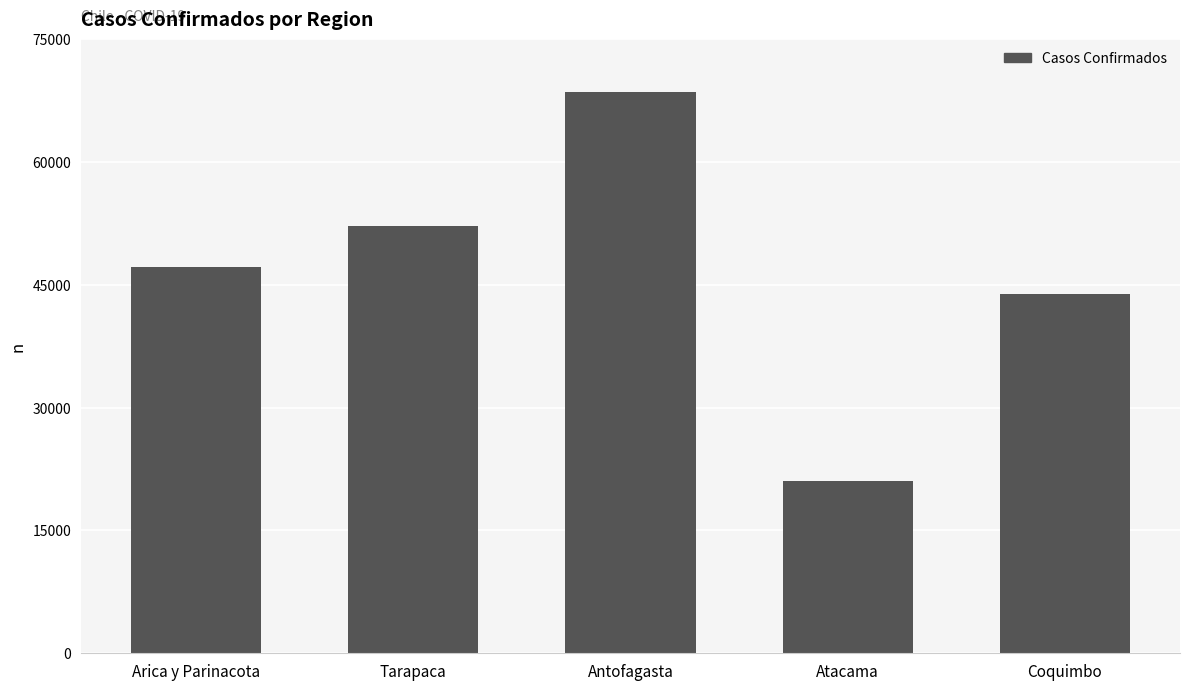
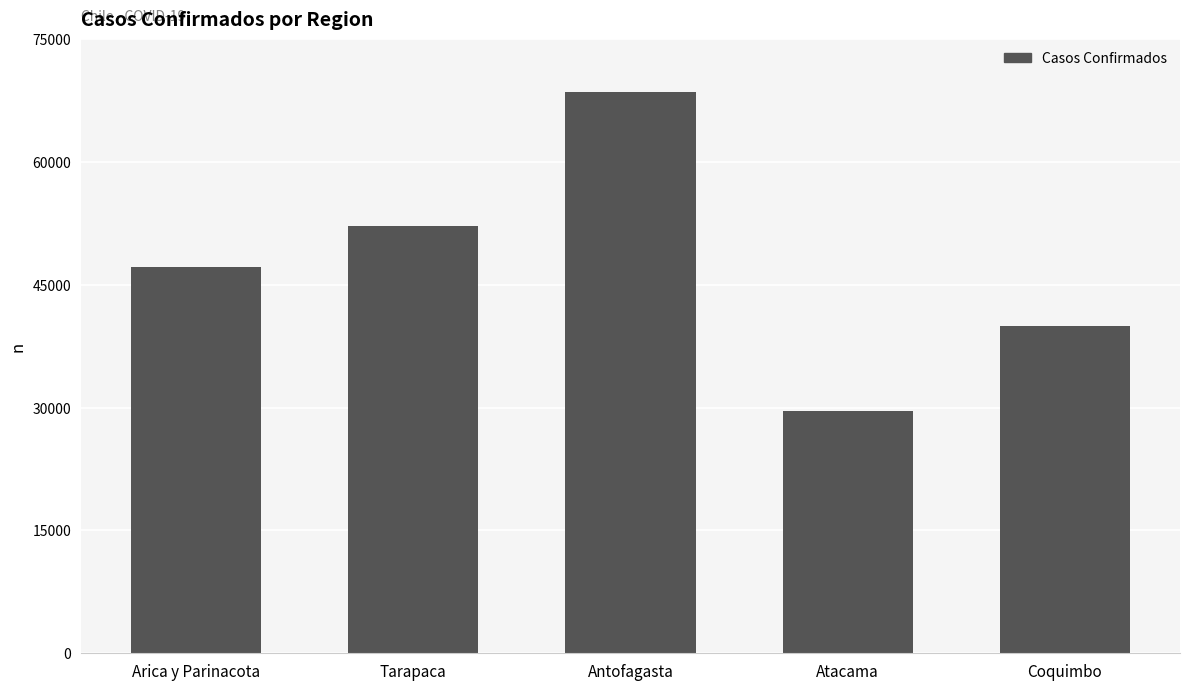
Atacama: 21000 -> 30000
Coquimbo: 44000 -> 40000
